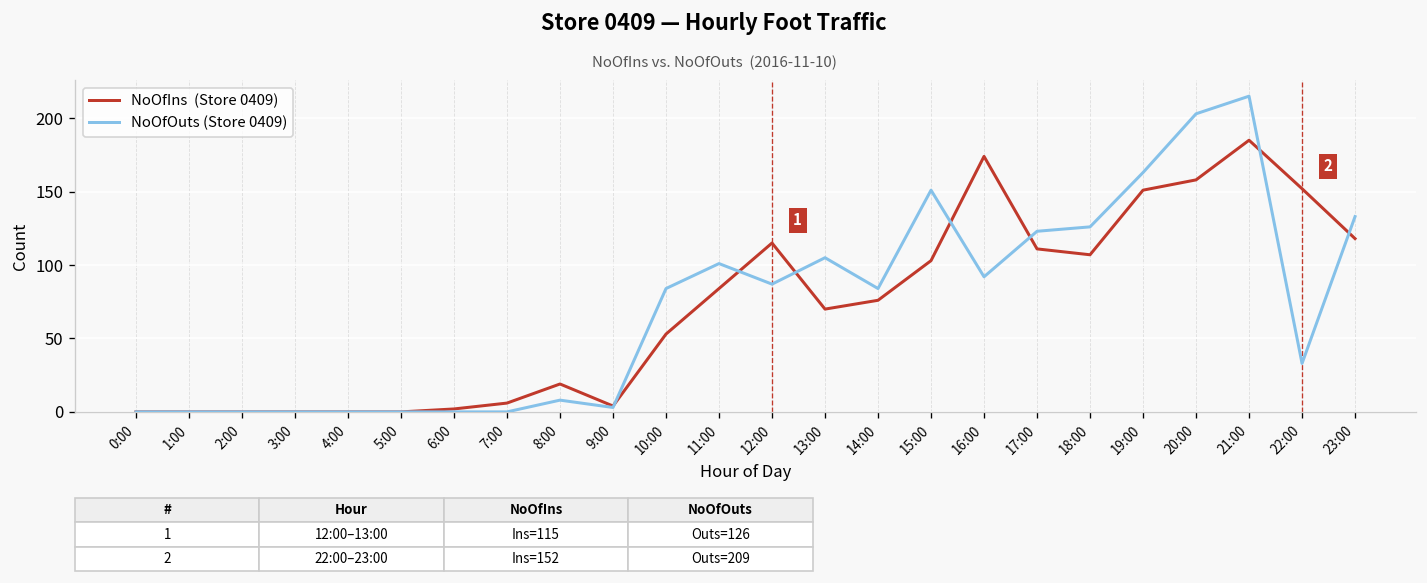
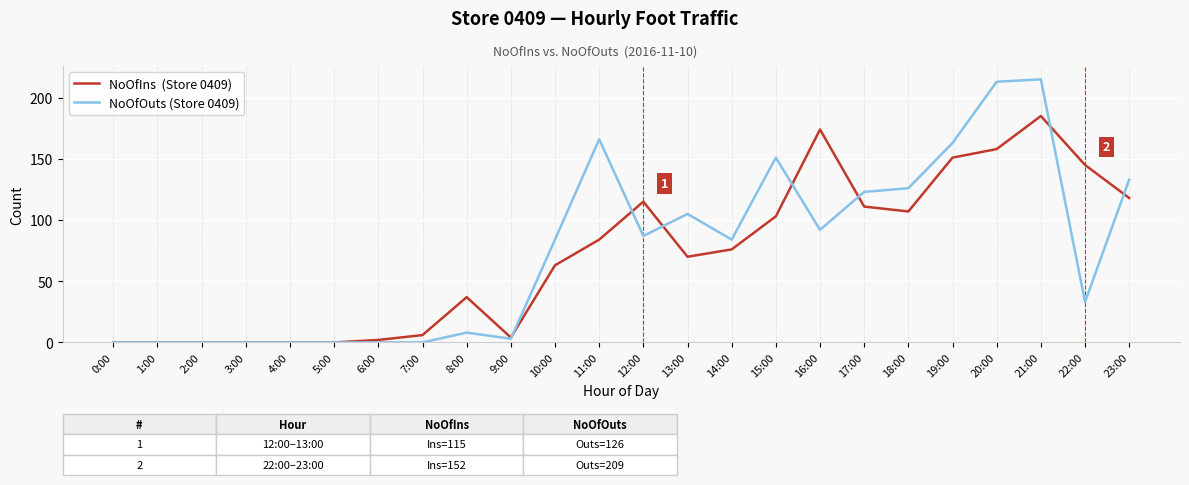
NoOfIns (Store 0409), 8:00: 19 -> 37
NoOfIns (Store 0409), 10:00: 53 -> 63
NoOfOuts (Store 0409), 11:00: 101 -> 166
NoOfOuts (Store 0409), 20:00: 203 -> 213
NoOfIns (Store 0409), 22:00: 152 -> 145
